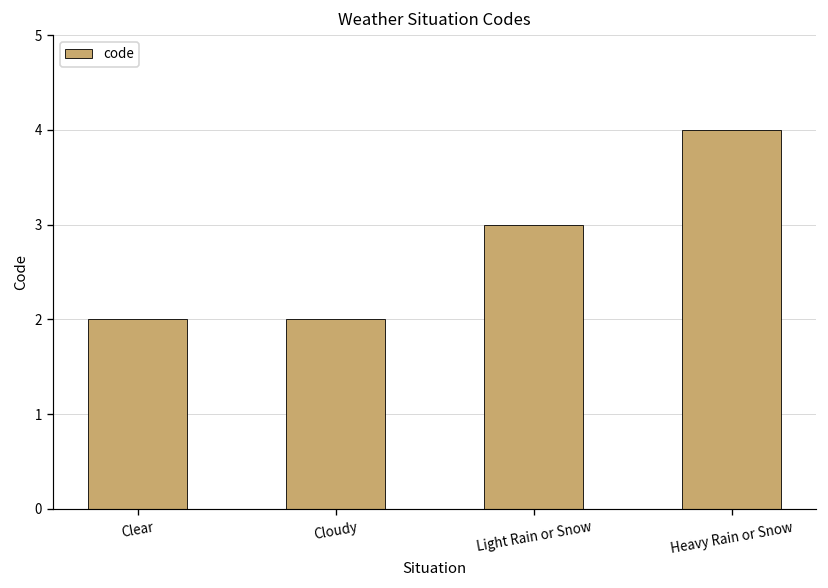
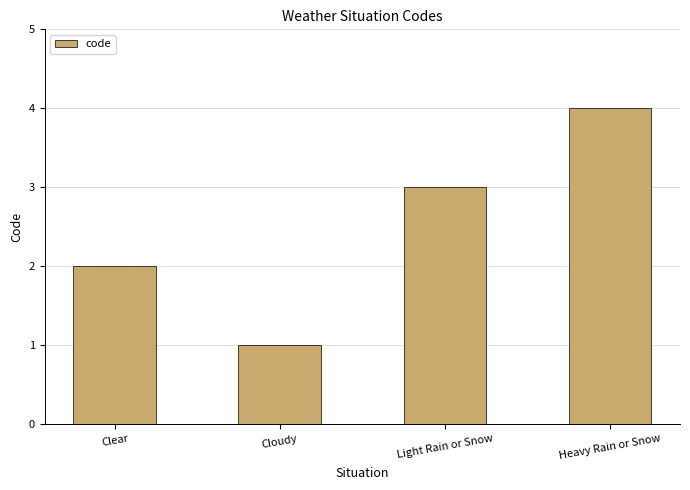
Cloudy: 2 -> 1
